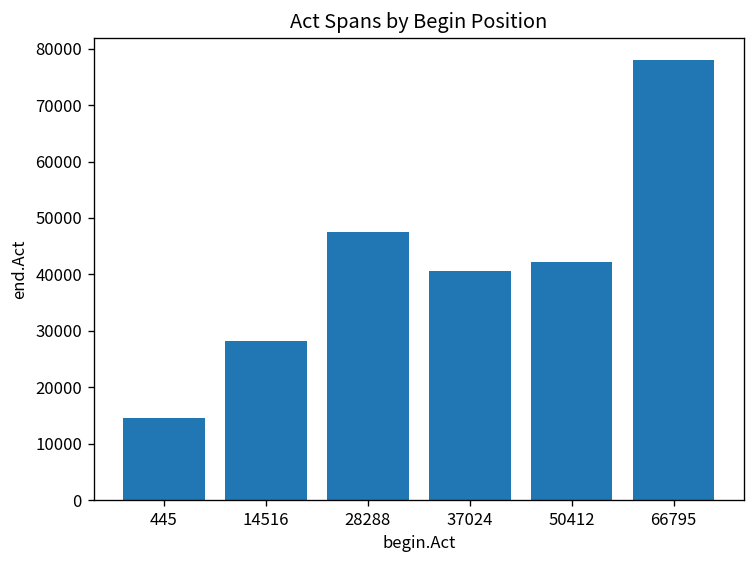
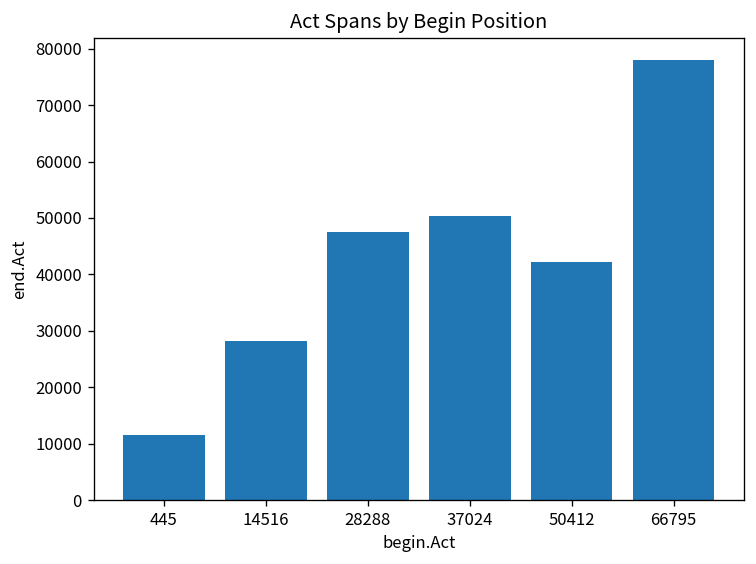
445: 15000 -> 12000
37024: 41000 -> 50000
